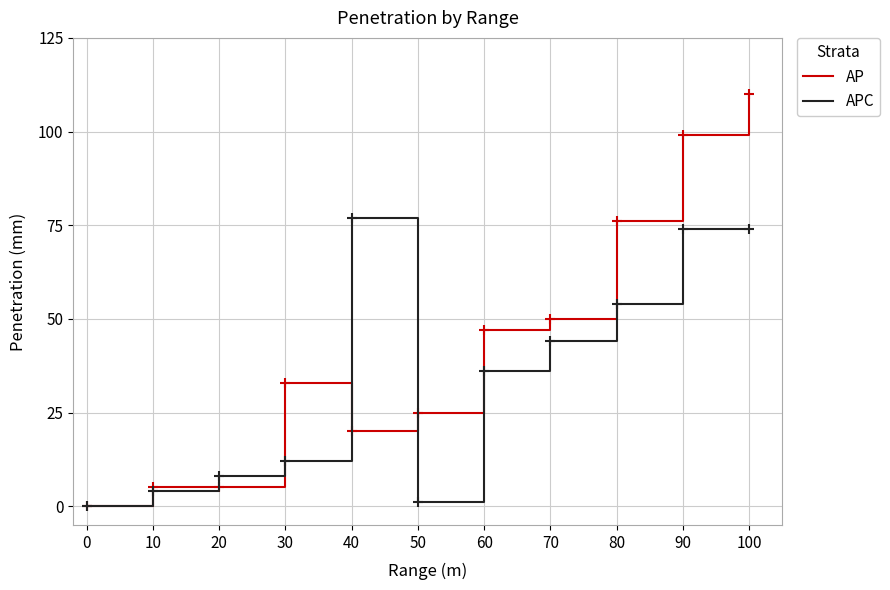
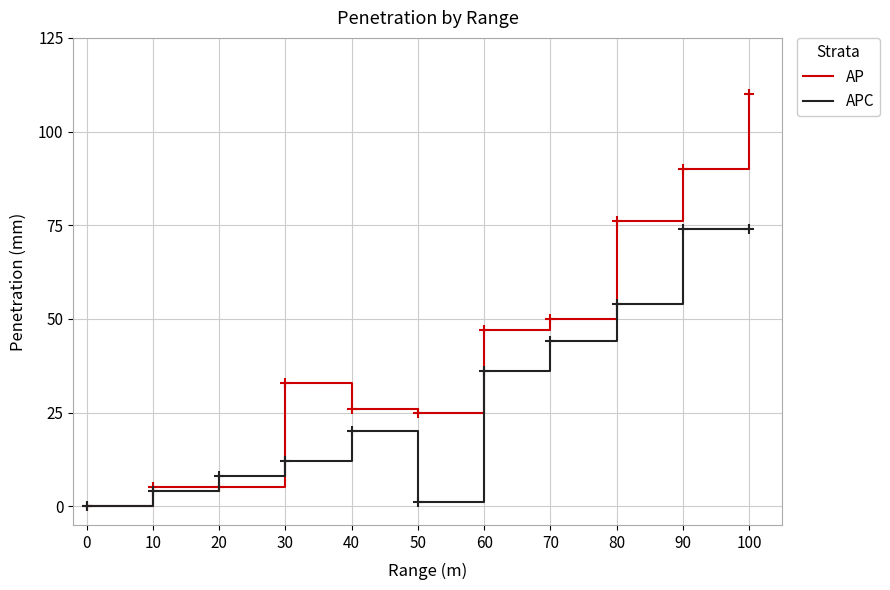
AP, 40: 20 -> 26
APC, 40: 77 -> 20
AP, 90: 99 -> 90
